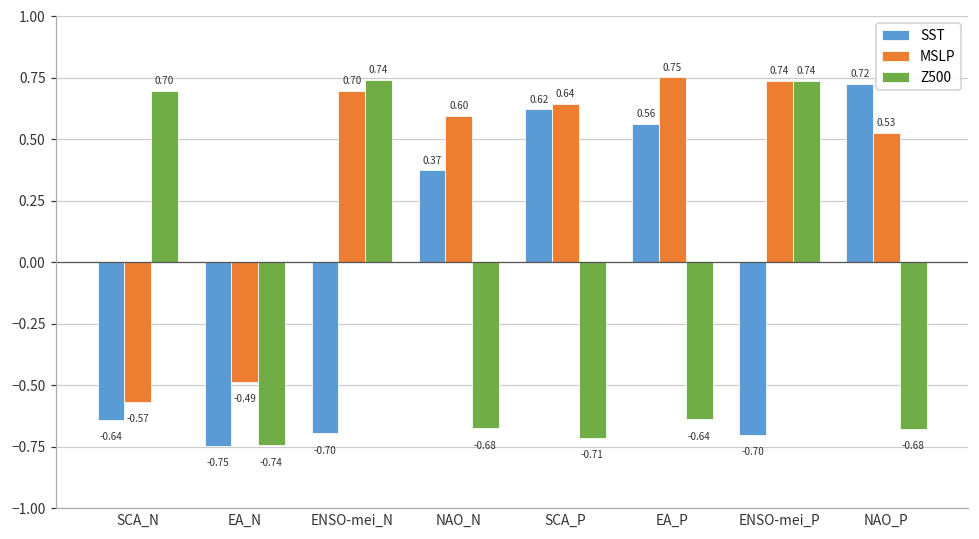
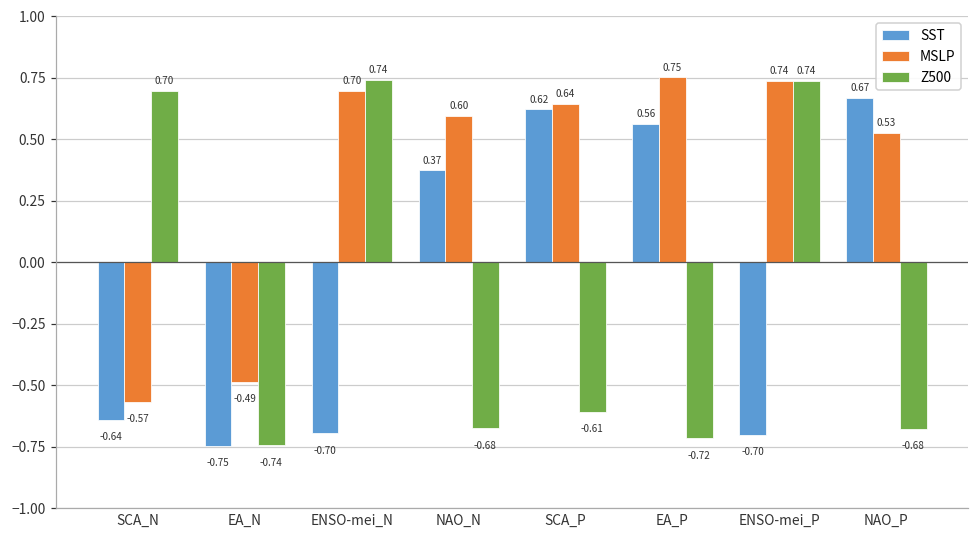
Z500, SCA_P: -0.71 -> -0.61
Z500, EA_P: -0.64 -> -0.72
SST, NAO_P: 0.72 -> 0.67
